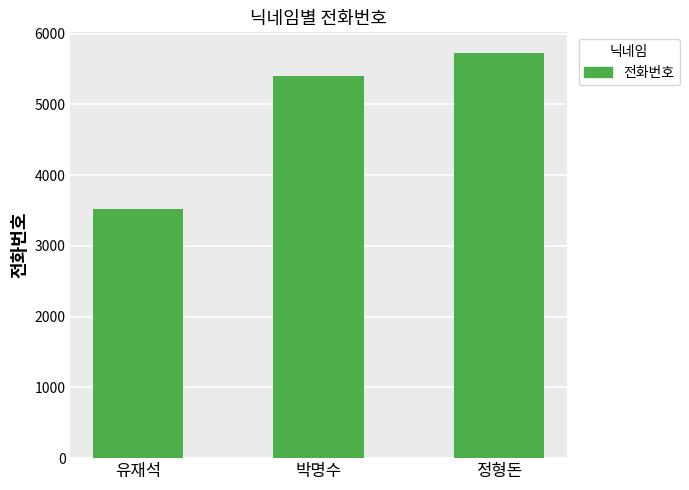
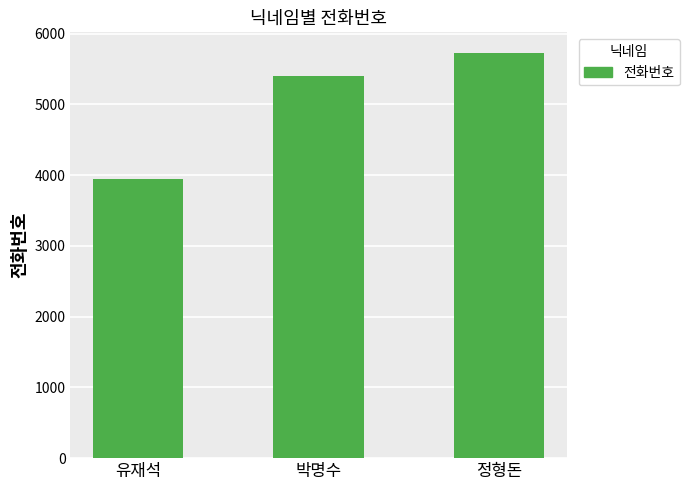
유재석: 3500 -> 3900
